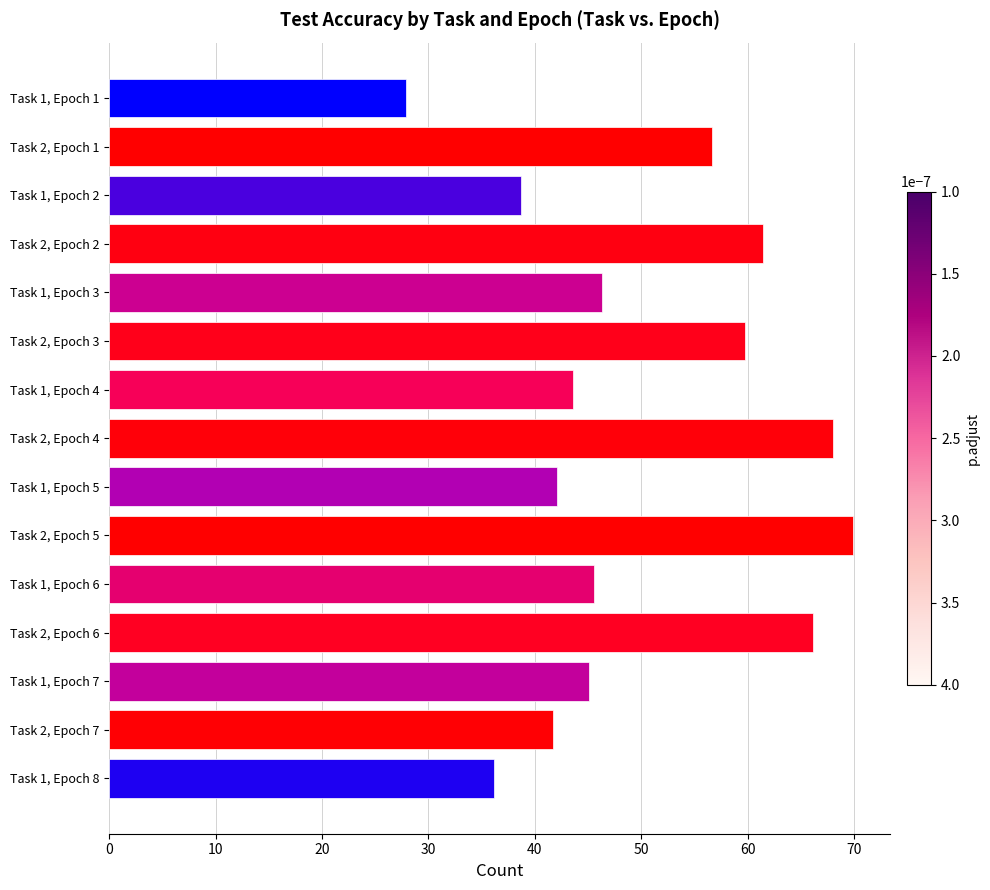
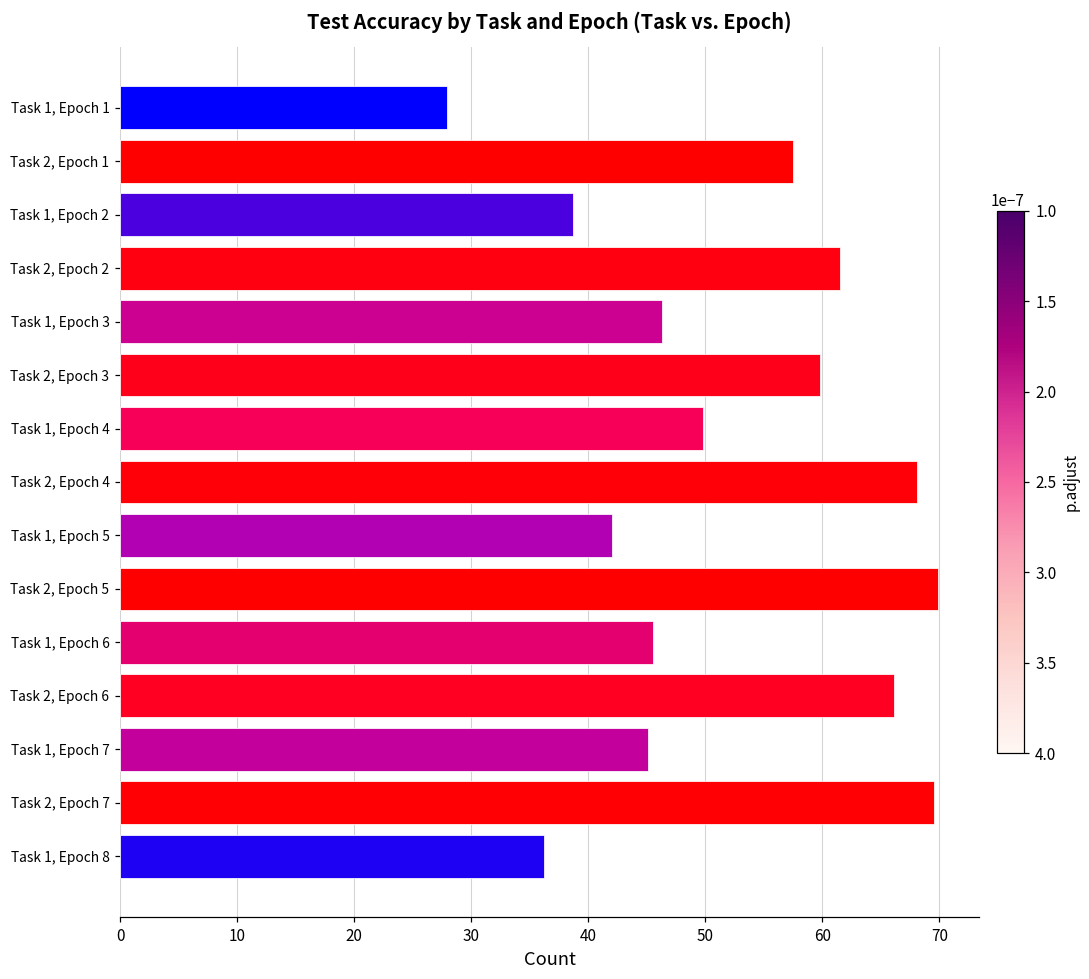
Task 2, Epoch 1: 56.6 -> 57.5
Task 1, Epoch 4: 43.6 -> 49.8
Task 2, Epoch 7: 41.7 -> 69.5
